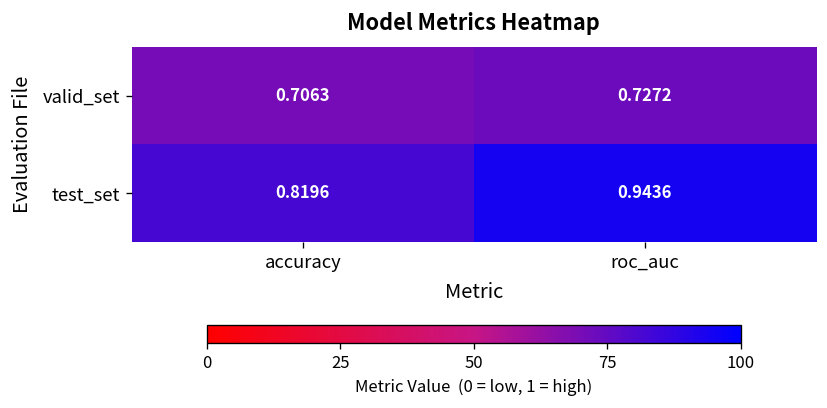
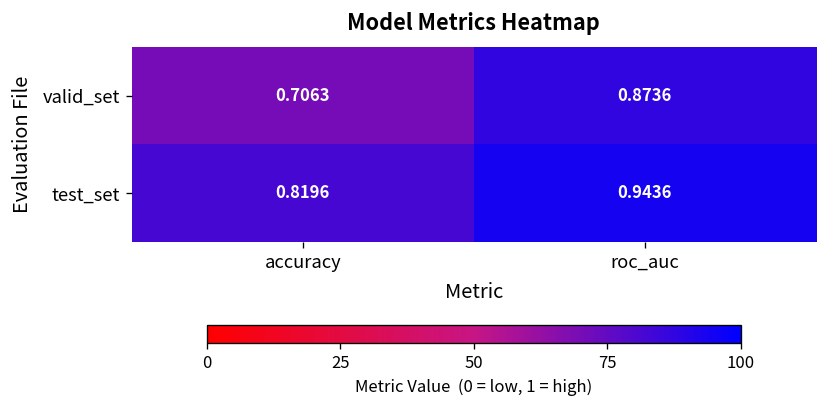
valid_set, roc_auc: 0.7272 -> 0.8736
